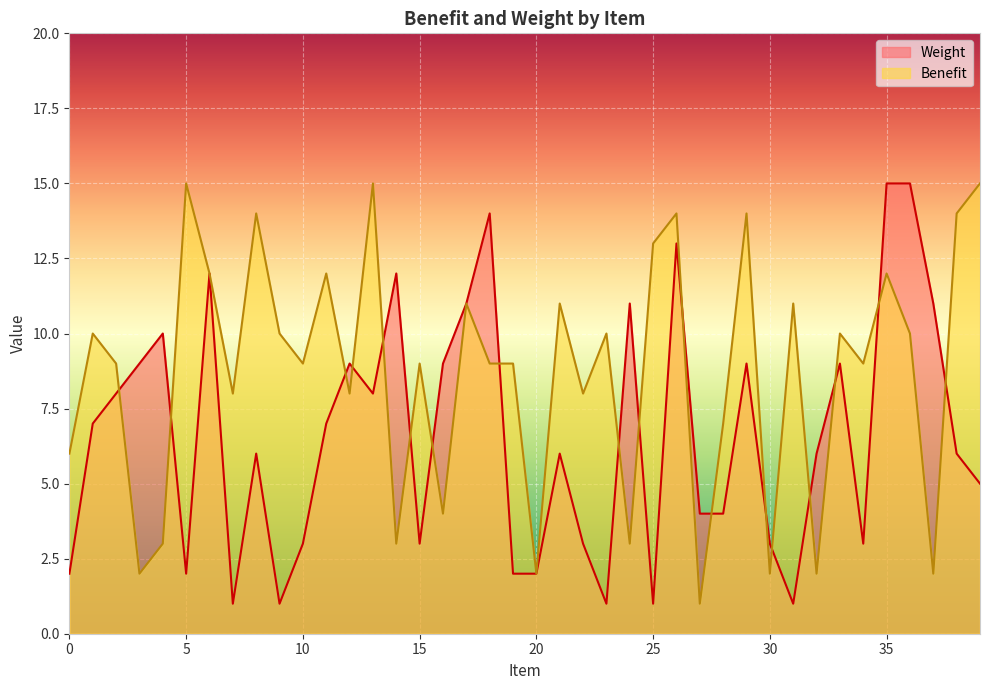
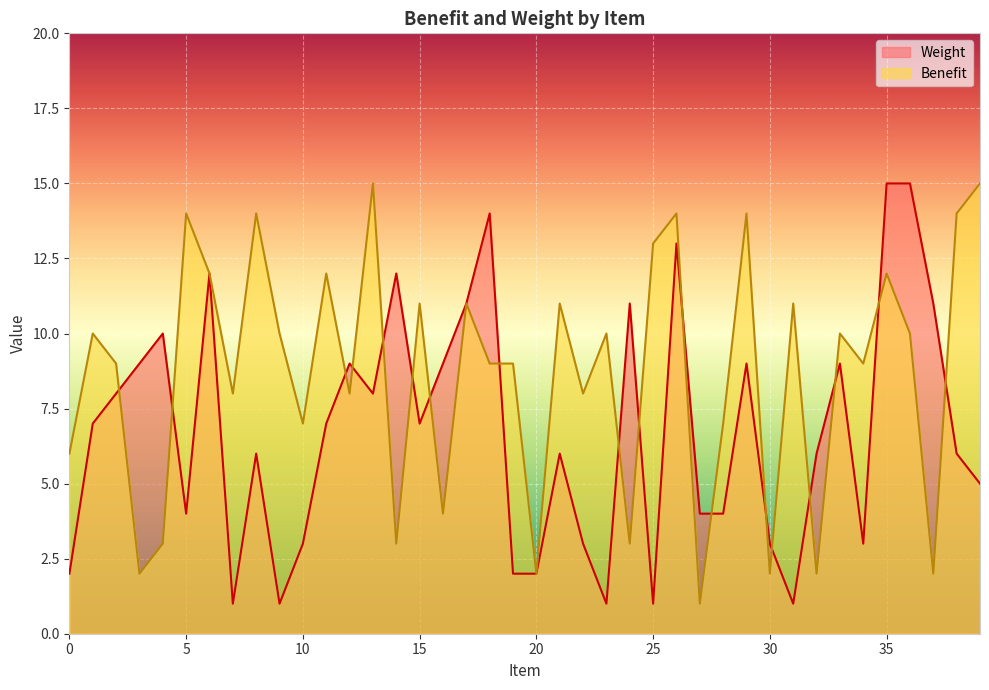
Weight, 5: 2 -> 4
Benefit, 5: 15 -> 14
Benefit, 10: 9 -> 7
Weight, 15: 3 -> 7
Benefit, 15: 9 -> 11
